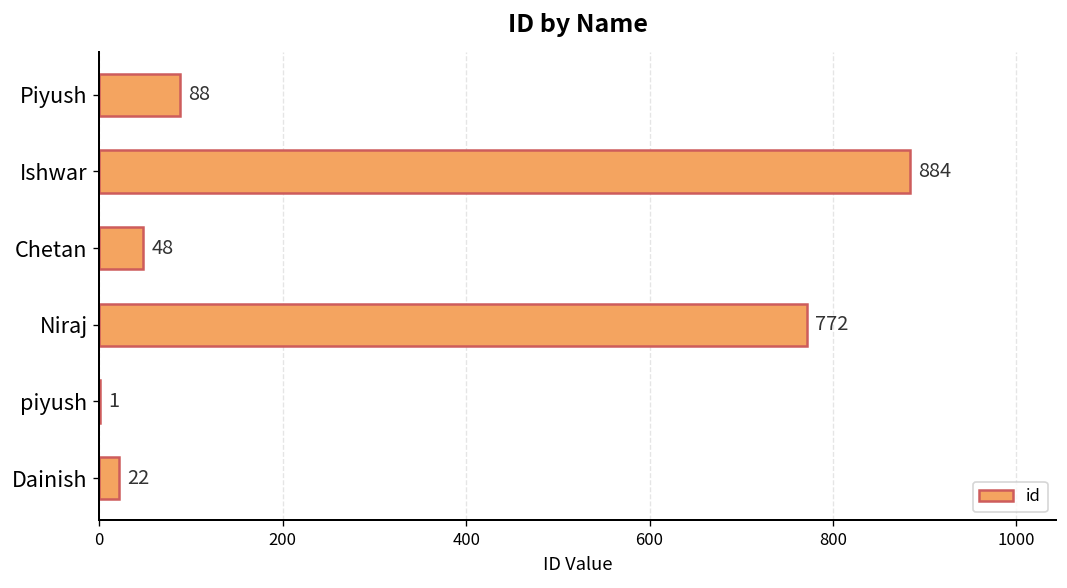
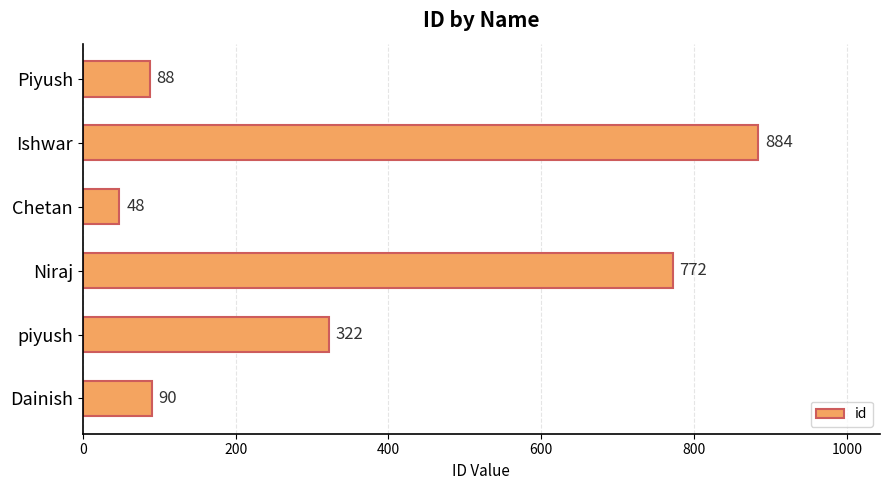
piyush: 1 -> 322
Dainish: 22 -> 90
